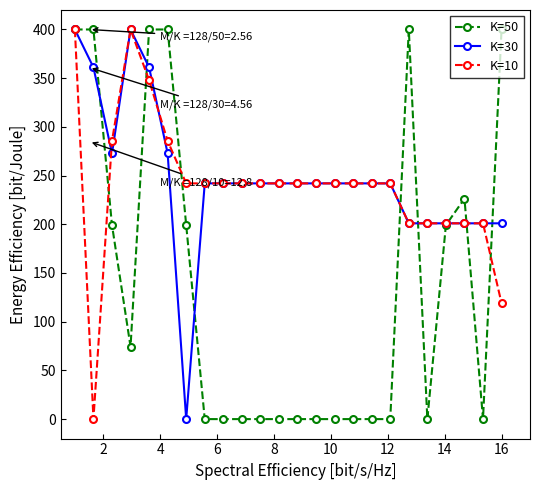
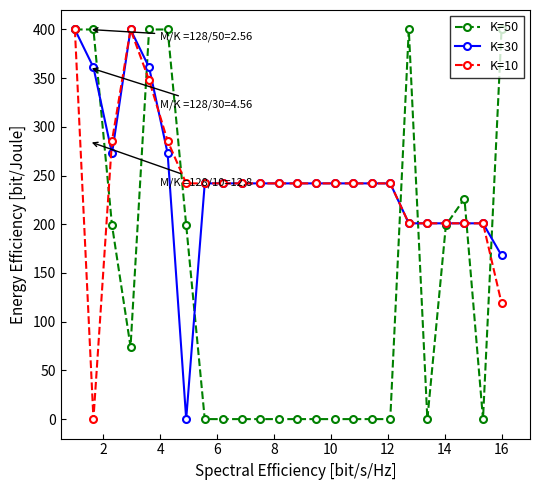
K=30, 16: 200 -> 170
